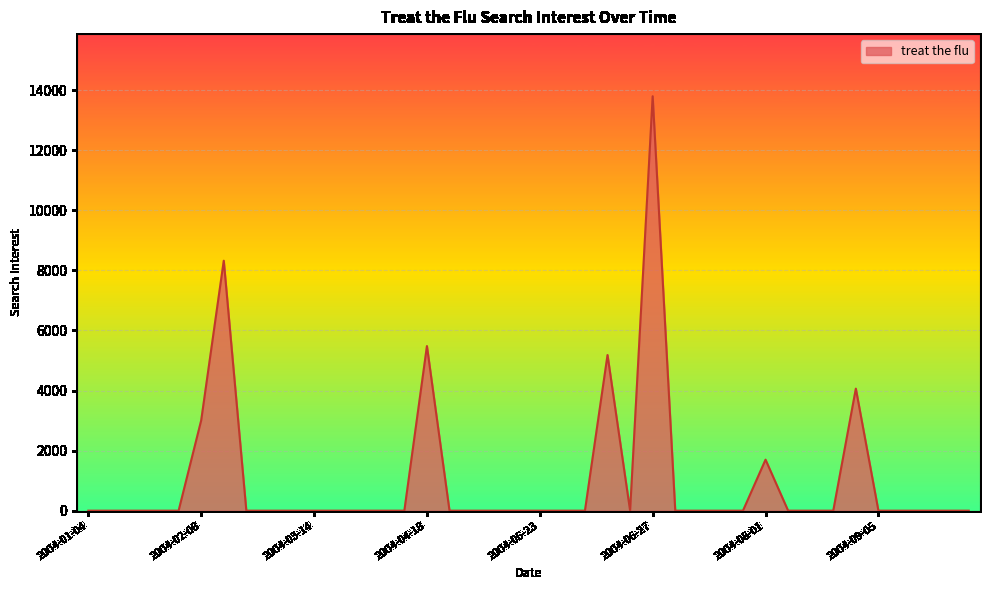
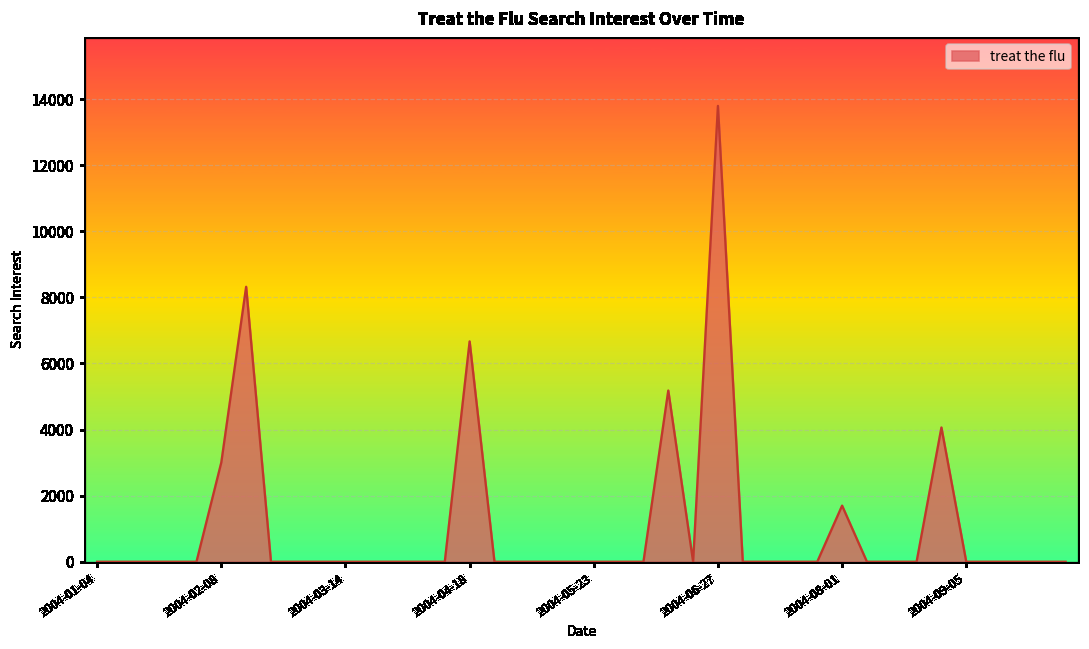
2004-04-18: 5500 -> 6700
